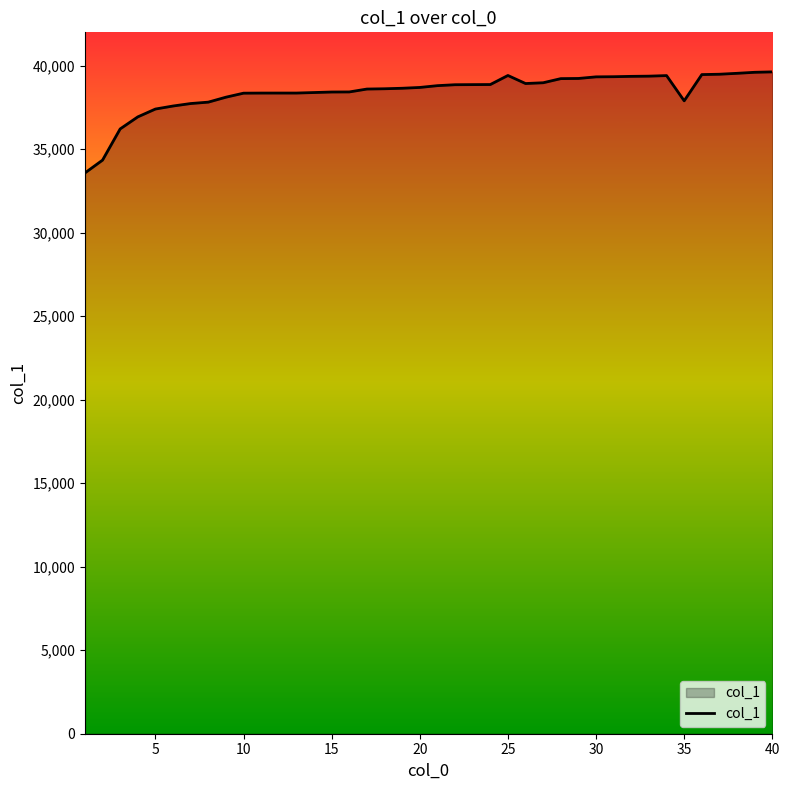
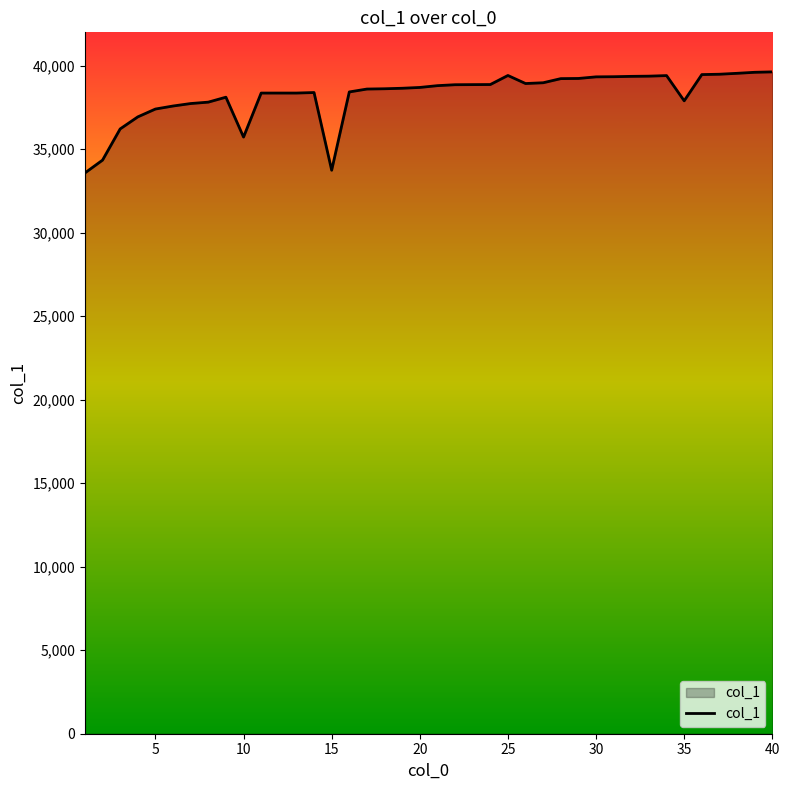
10: 38,400 -> 35,700
15: 38,400 -> 33,700
